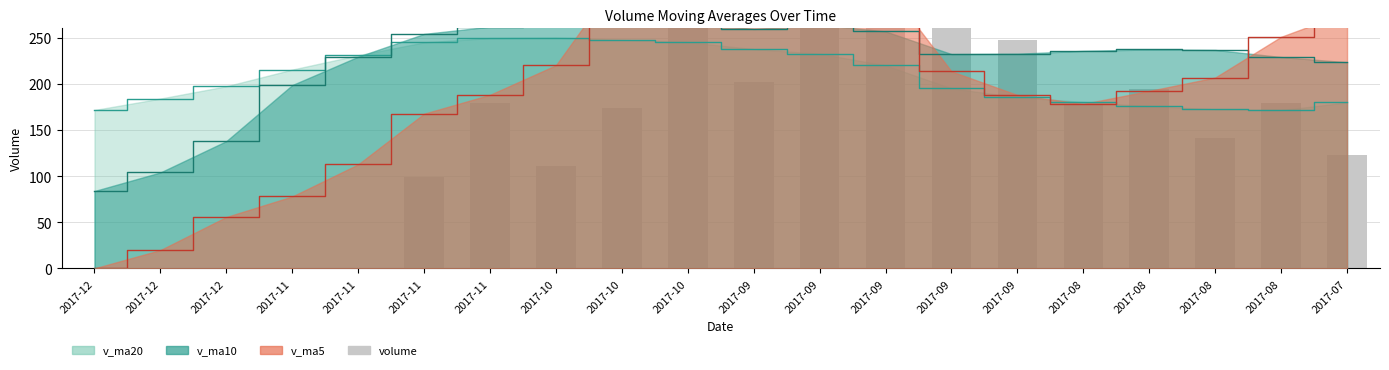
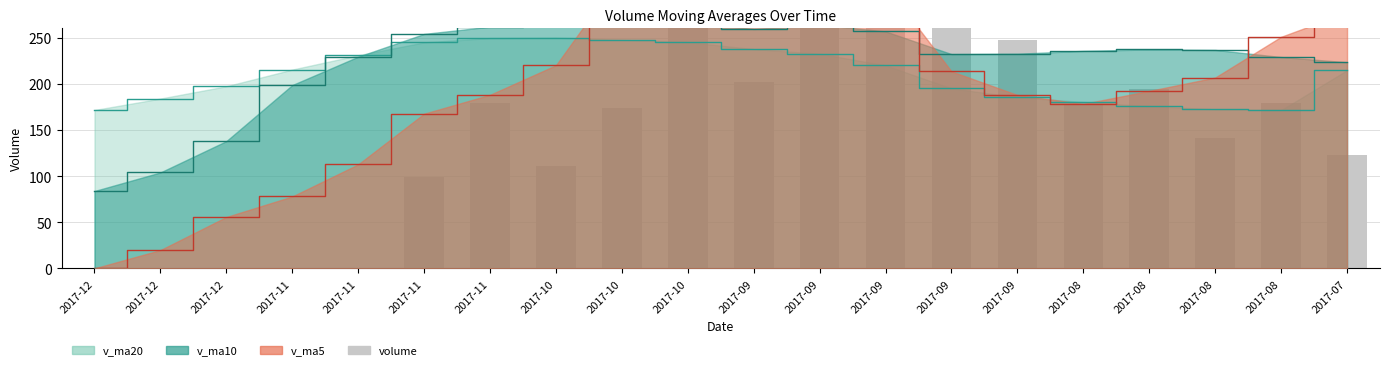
v_ma20, 2017-07: 180 -> 210
